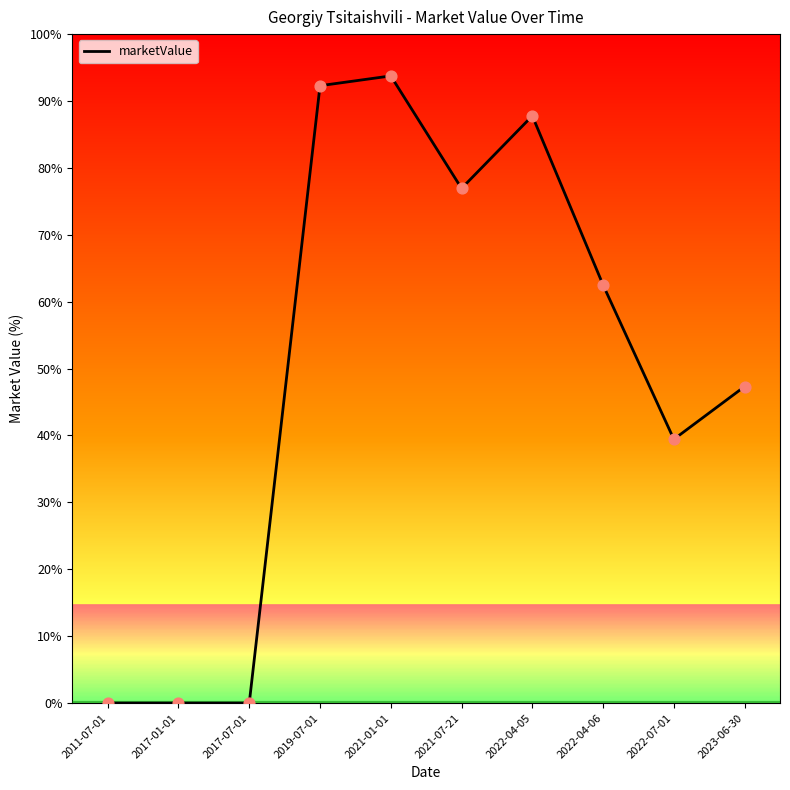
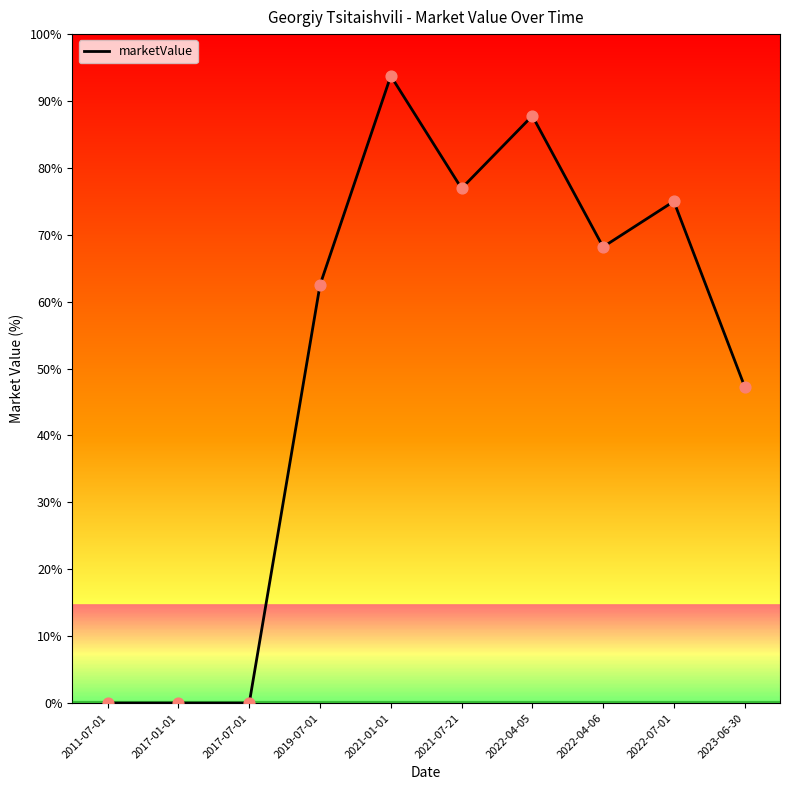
2019-07-01: 92% -> 63%
2022-04-06: 63% -> 68%
2022-07-01: 39% -> 75%
